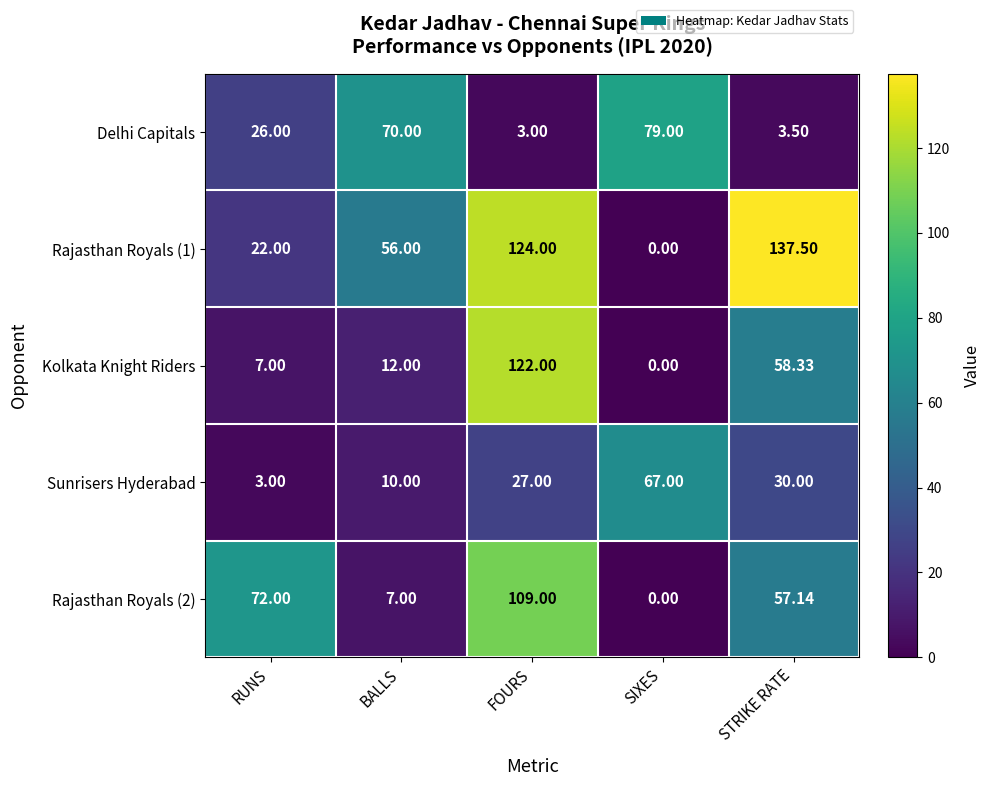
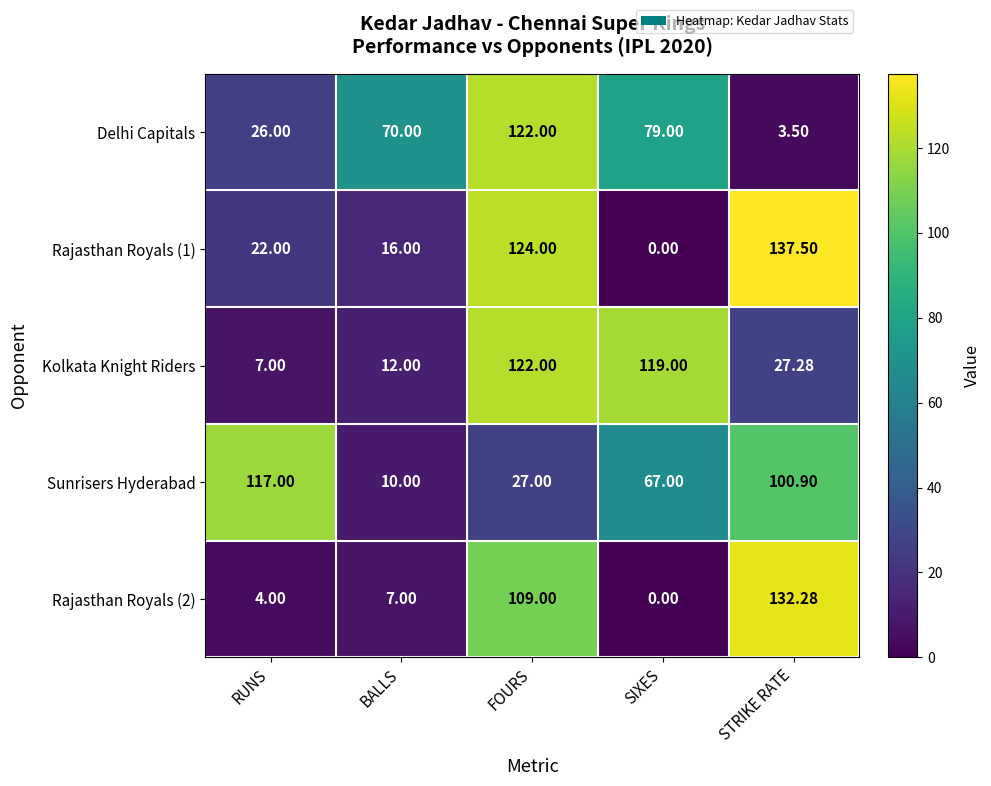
Delhi Capitals, FOURS: 3.00 -> 122.00
Rajasthan Royals (1), BALLS: 56.00 -> 16.00
Kolkata Knight Riders, SIXES: 0.00 -> 119.00
Kolkata Knight Riders, STRIKE RATE: 58.33 -> 27.28
Sunrisers Hyderabad, RUNS: 3.00 -> 117.00
Sunrisers Hyderabad, STRIKE RATE: 30.00 -> 100.90
Rajasthan Royals (2), RUNS: 72.00 -> 4.00
Rajasthan Royals (2), STRIKE RATE: 57.14 -> 132.28
